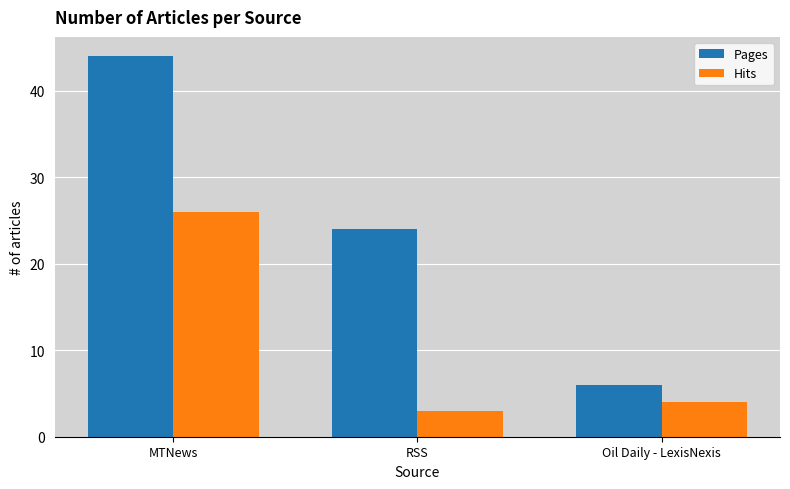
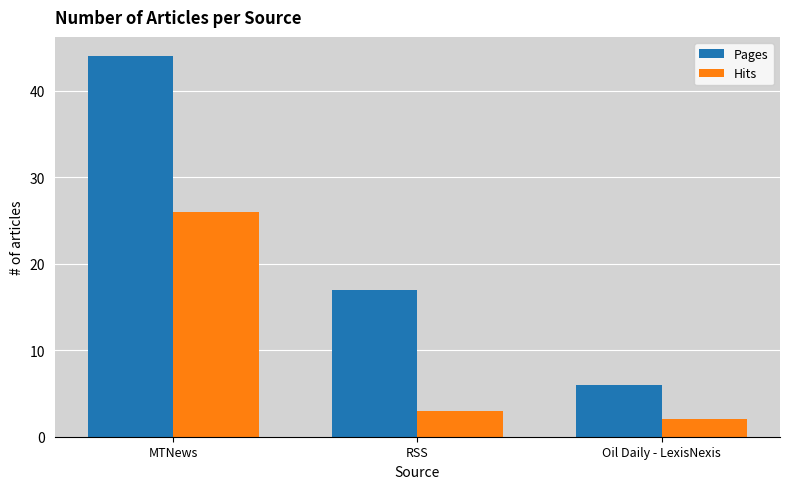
Pages, RSS: 24 -> 17
Hits, Oil Daily - LexisNexis: 4 -> 2
